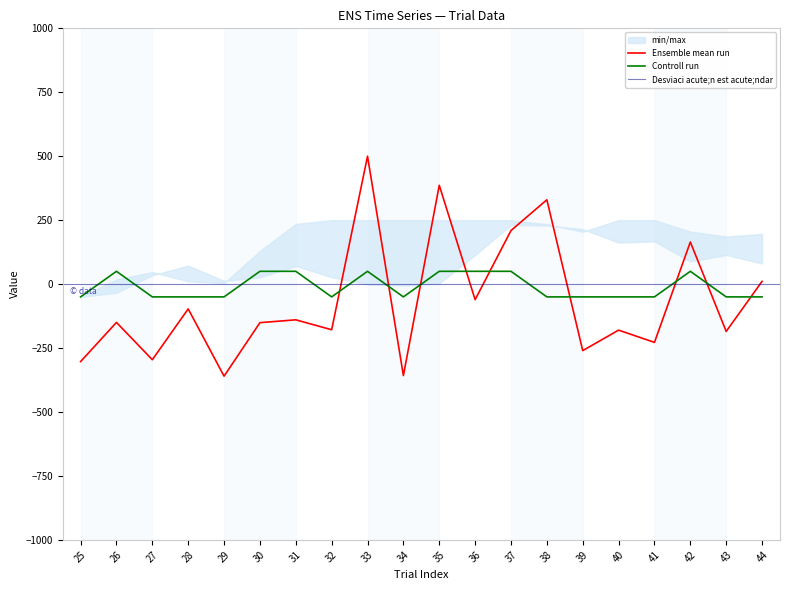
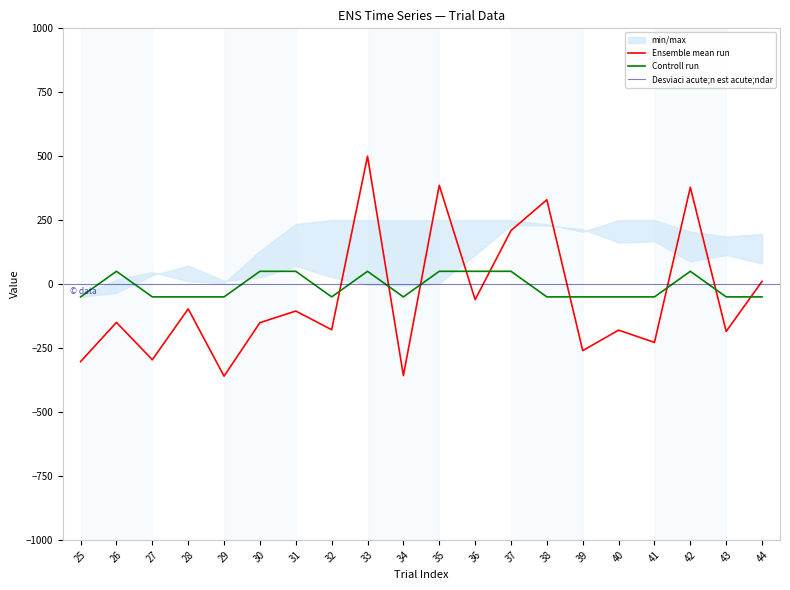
Ensemble mean run, 31: -140 -> -110
Ensemble mean run, 42: 160 -> 380
